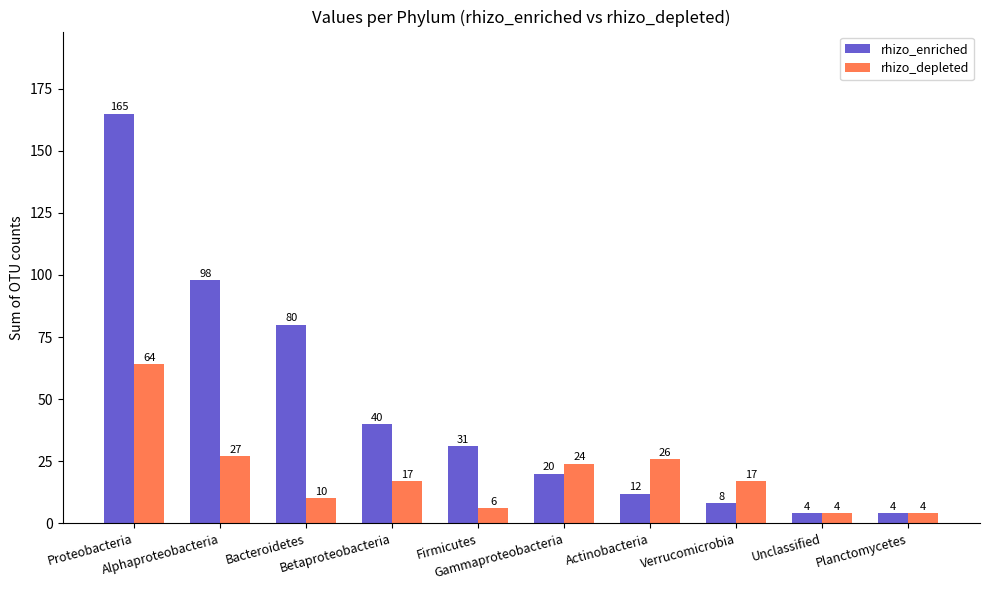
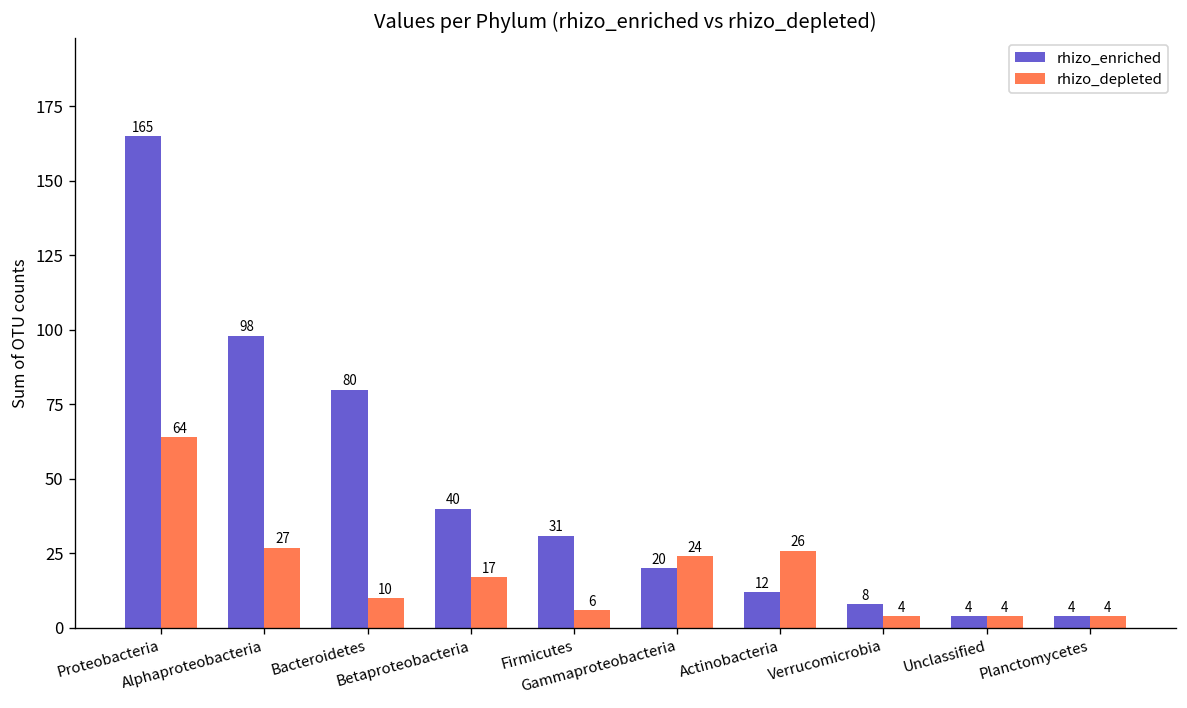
rhizo_depleted, Verrucomicrobia: 17 -> 4
